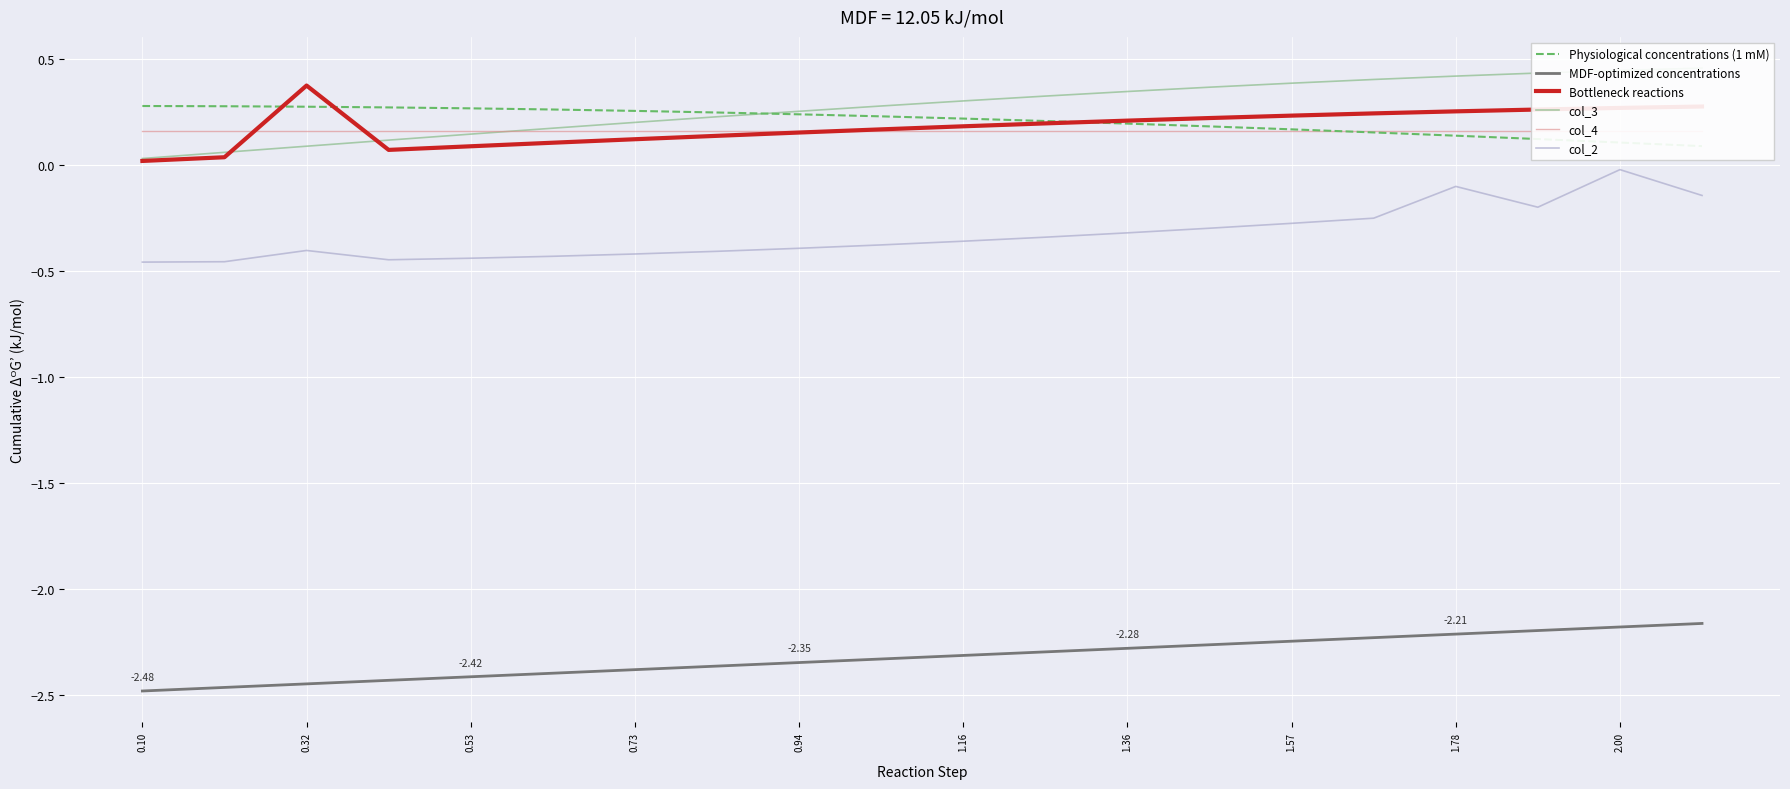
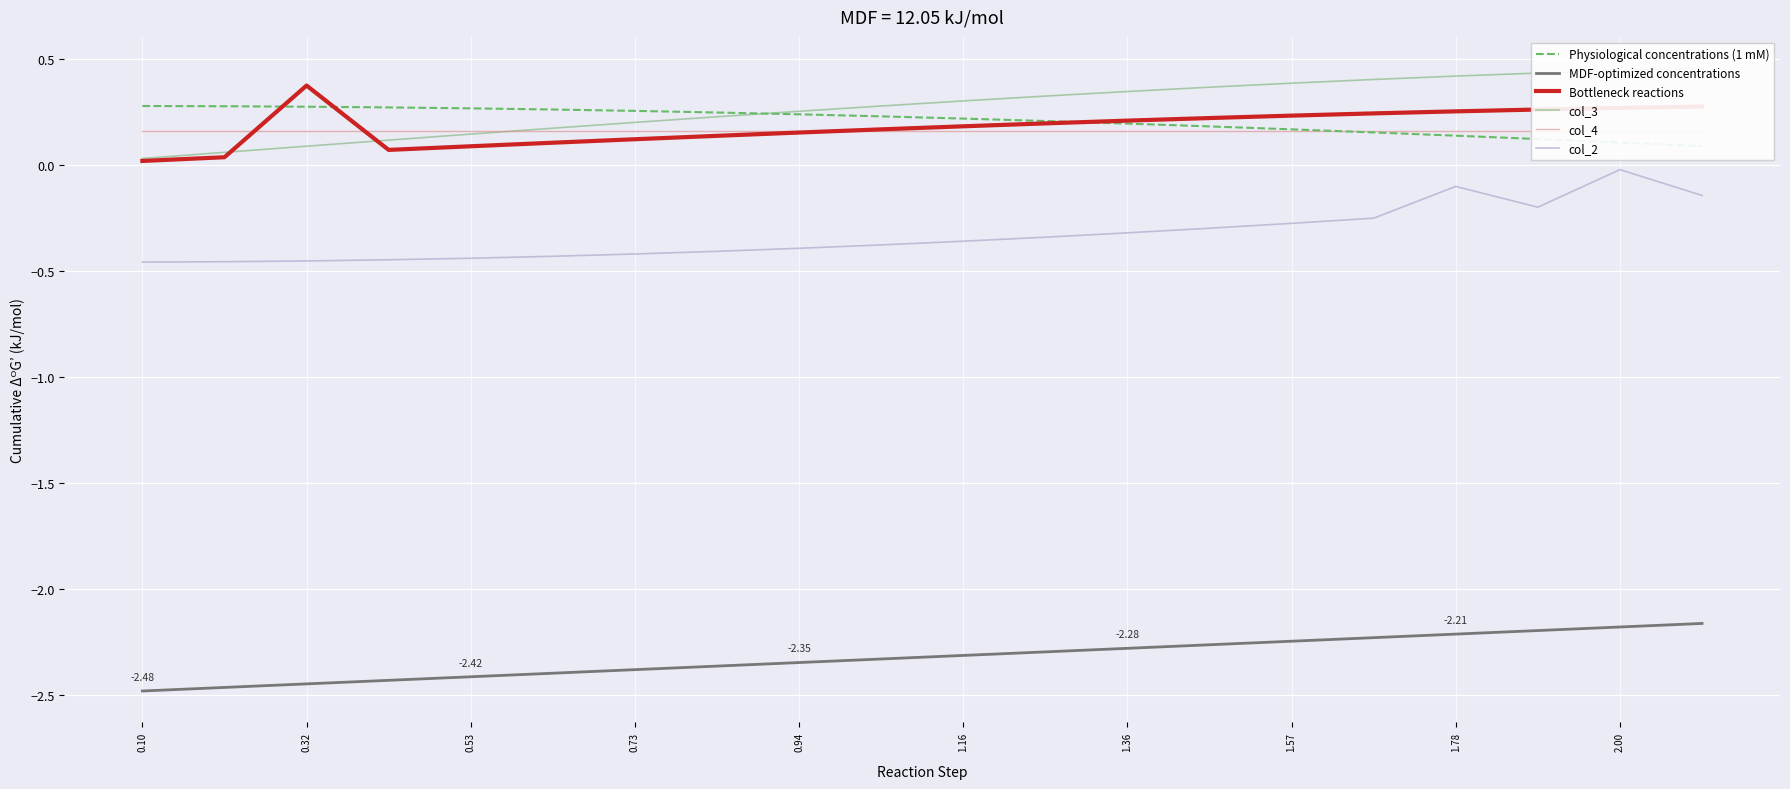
col_2, 0.32: -0.40 -> -0.45
